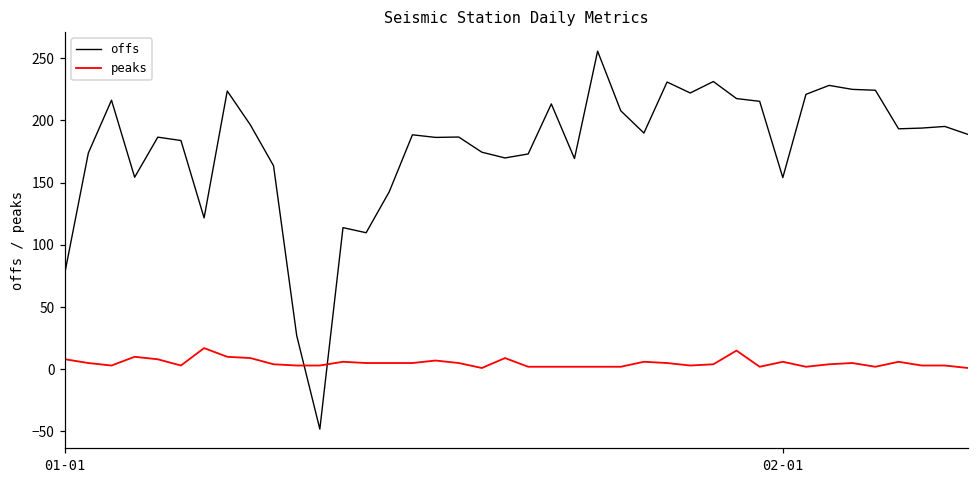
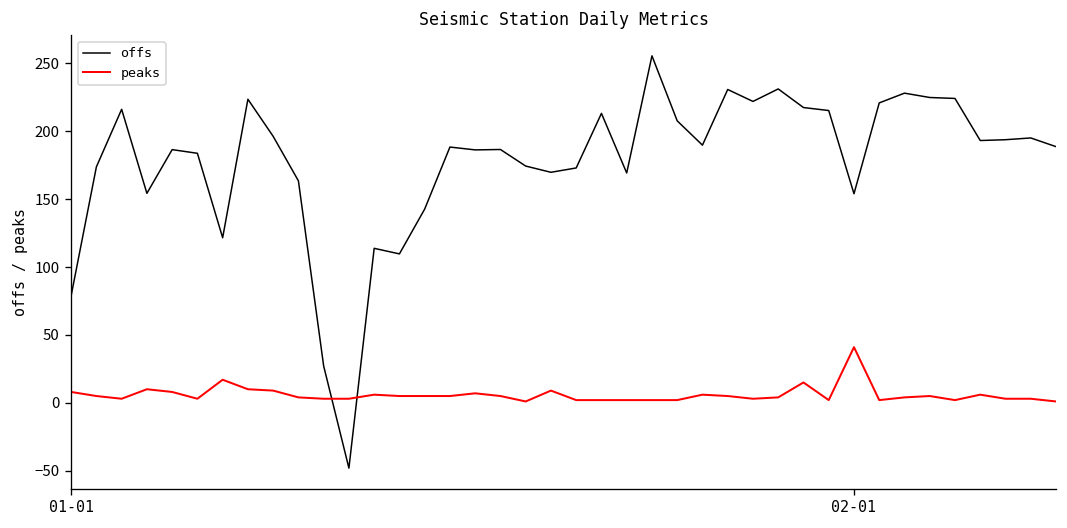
peaks, 02-01: 6 -> 41
